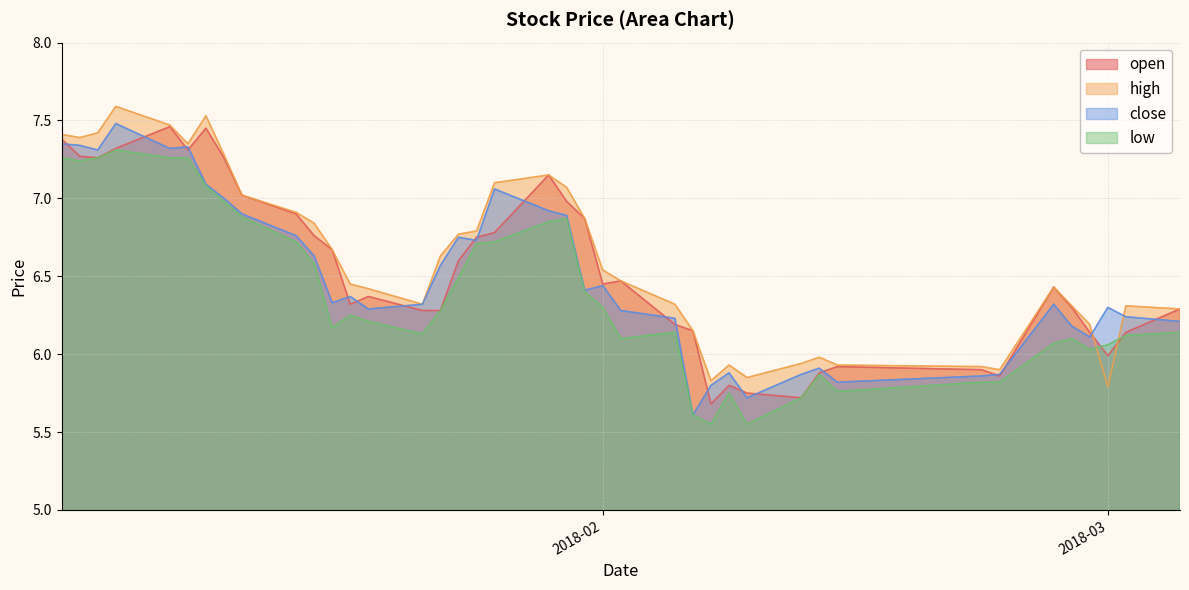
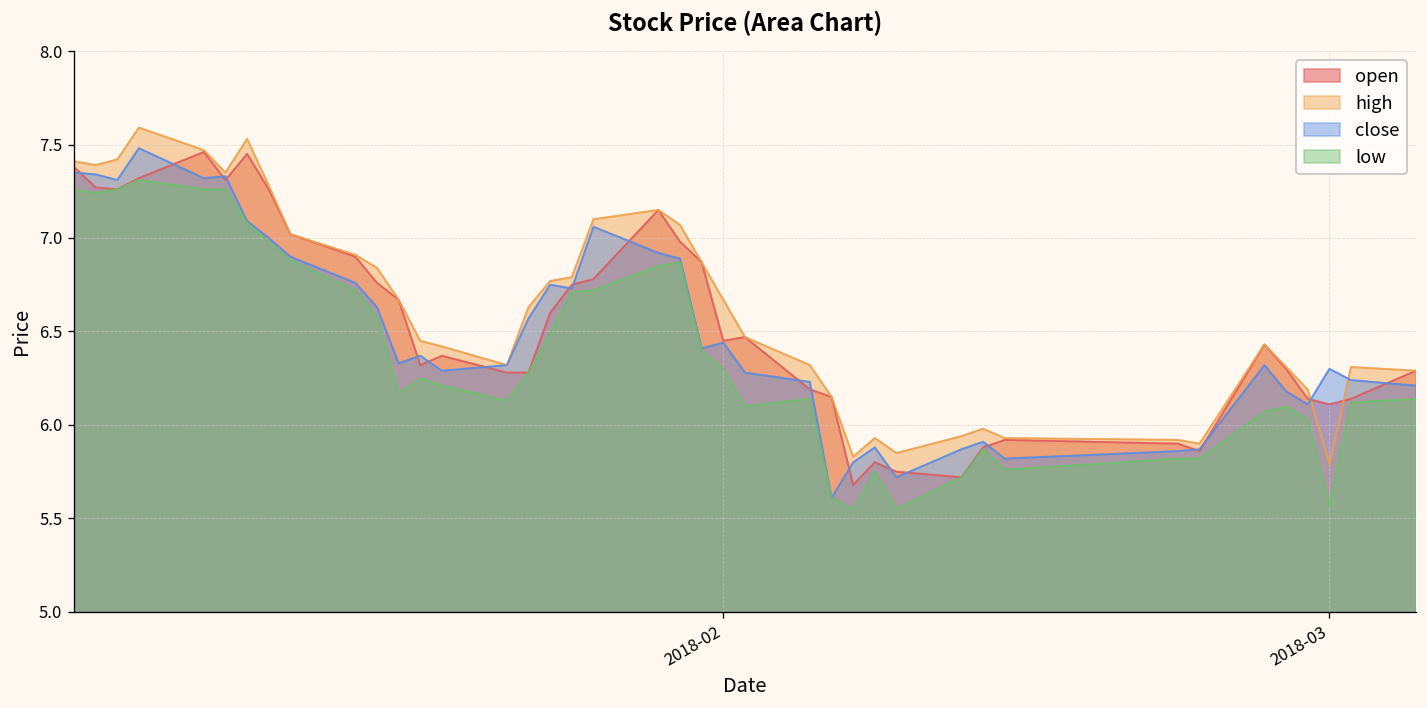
high, 2018-02: 6.54 -> 6.67
open, 2018-03: 5.99 -> 6.11
low, 2018-03: 6.06 -> 5.57
